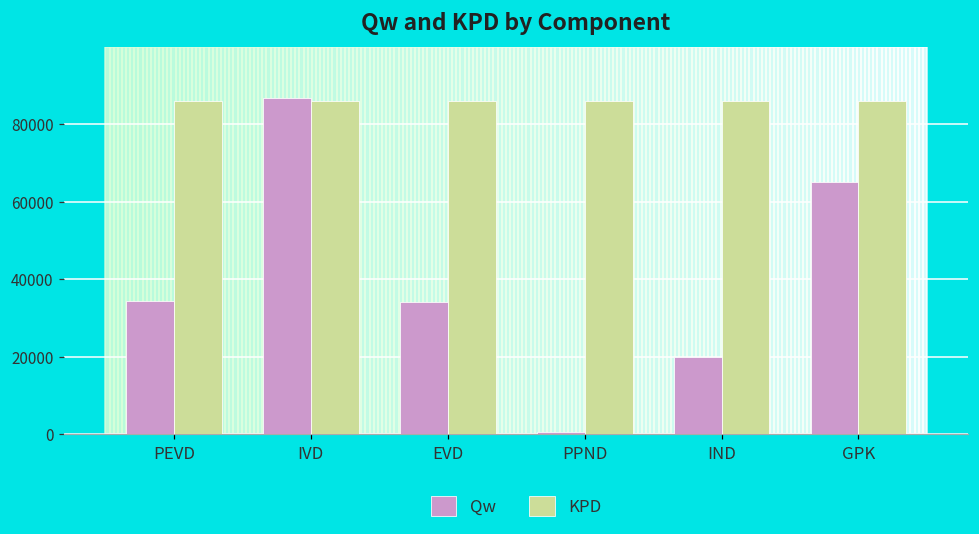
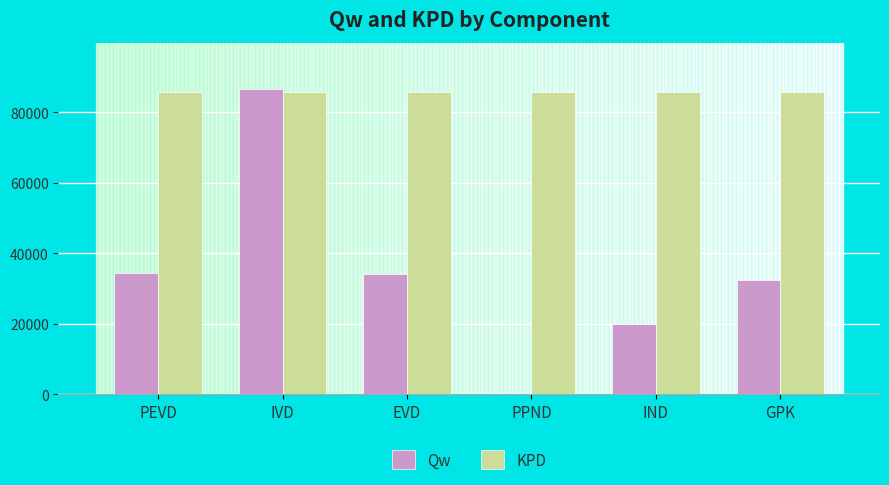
Qw, GPK: 65000 -> 32000
